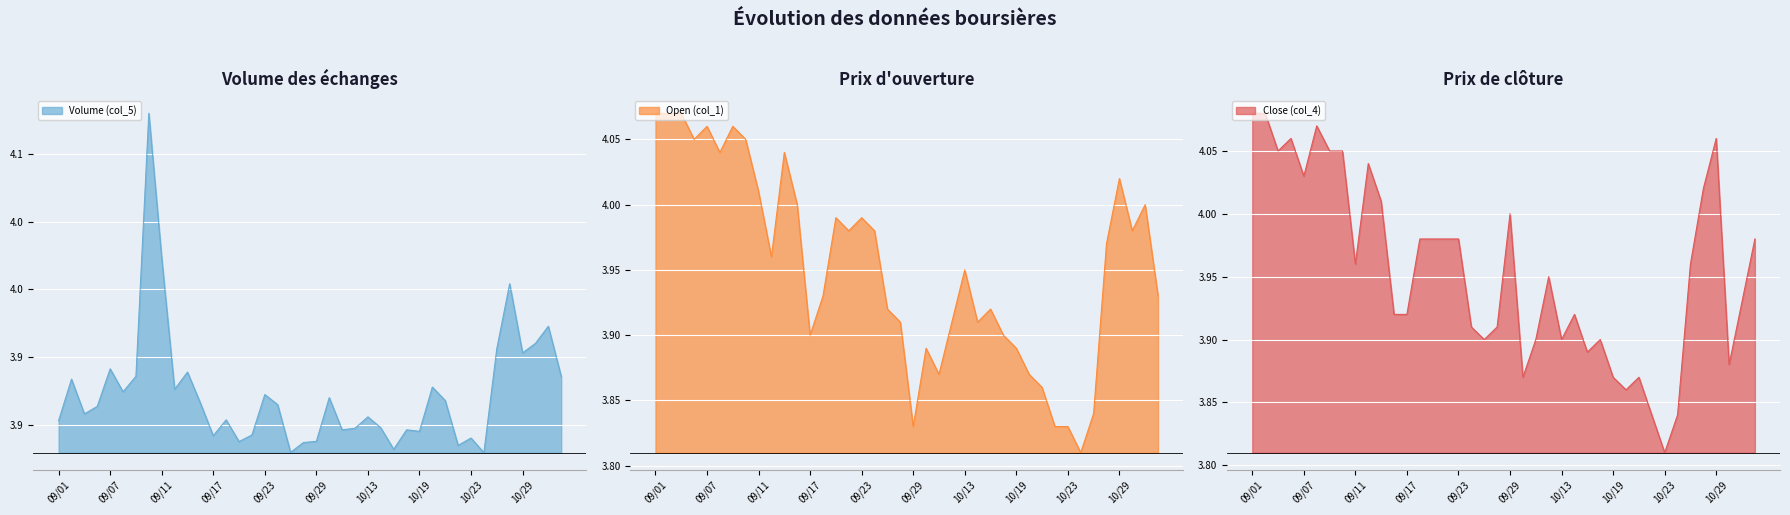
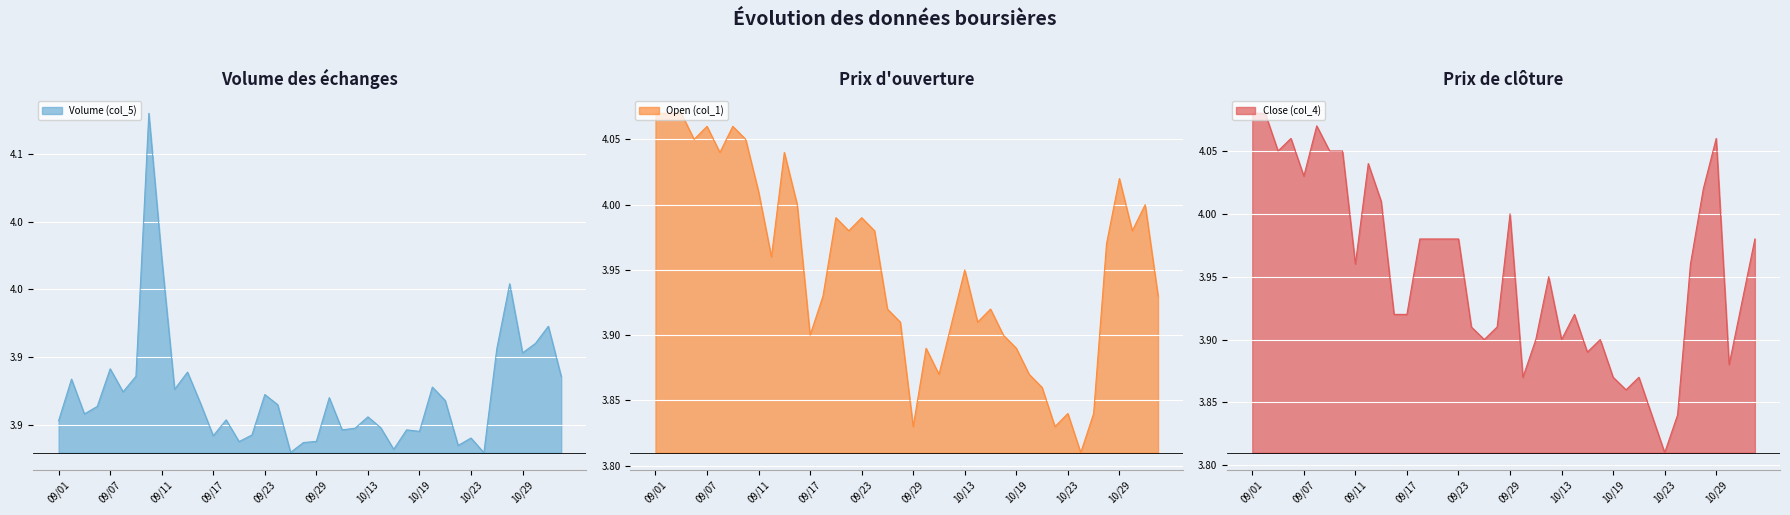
Prix d'ouverture, 10/23: 3.83 -> 3.84
